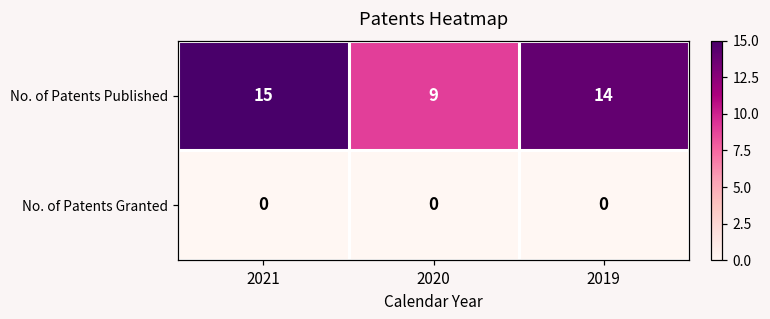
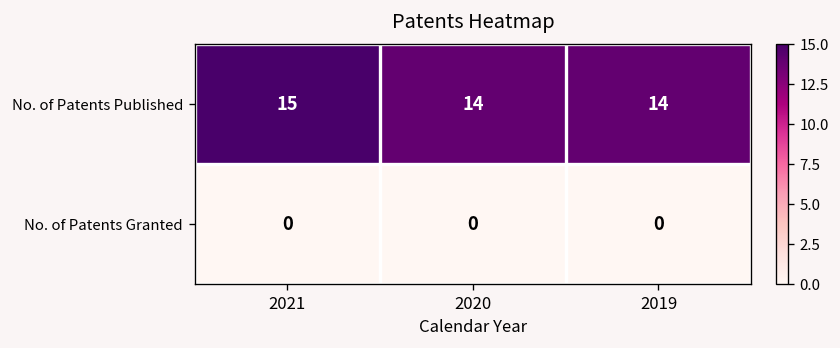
No. of Patents Published, 2020: 9 -> 14
